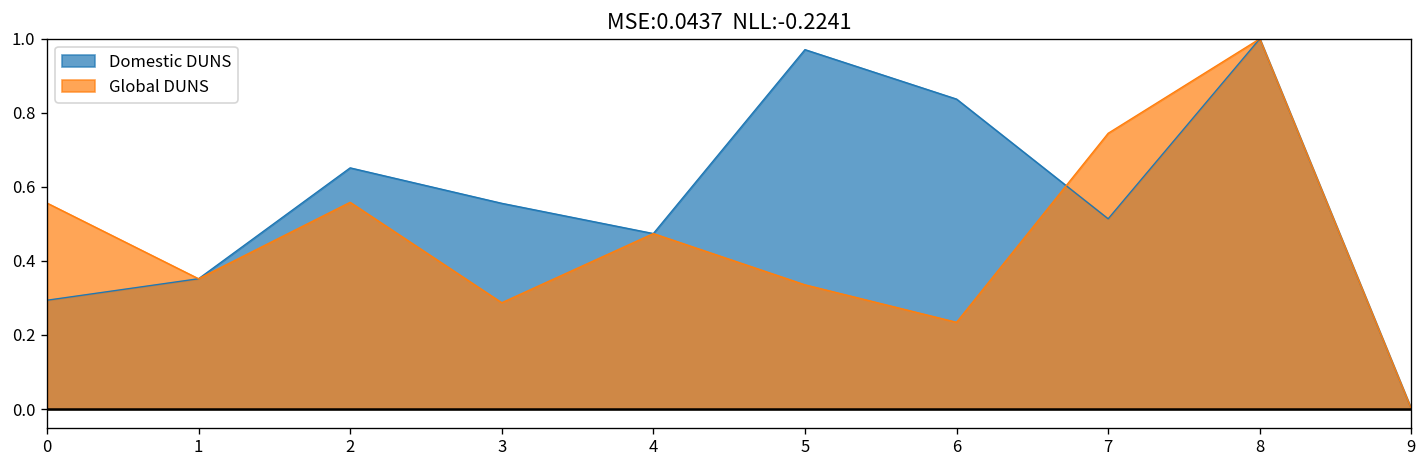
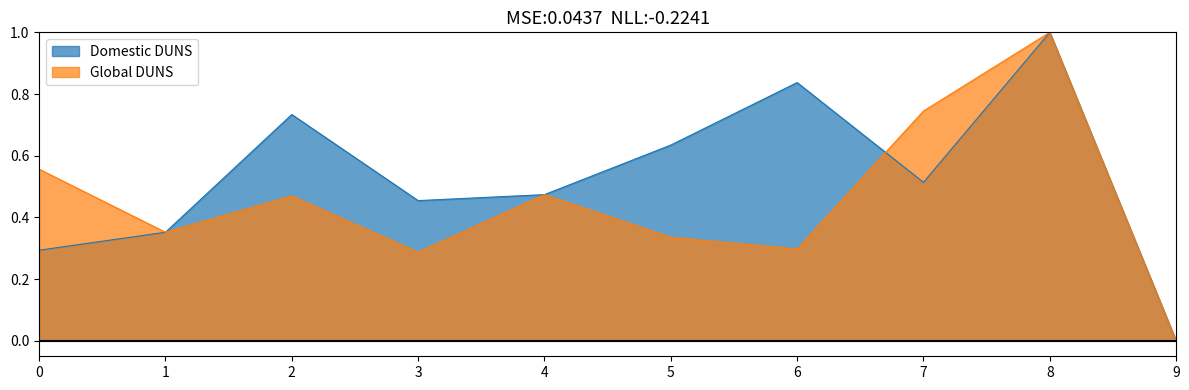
Domestic DUNS, 2: 0.65 -> 0.73
Global DUNS, 2: 0.56 -> 0.47
Domestic DUNS, 3: 0.56 -> 0.45
Domestic DUNS, 5: 0.97 -> 0.63
Global DUNS, 6: 0.23 -> 0.30
